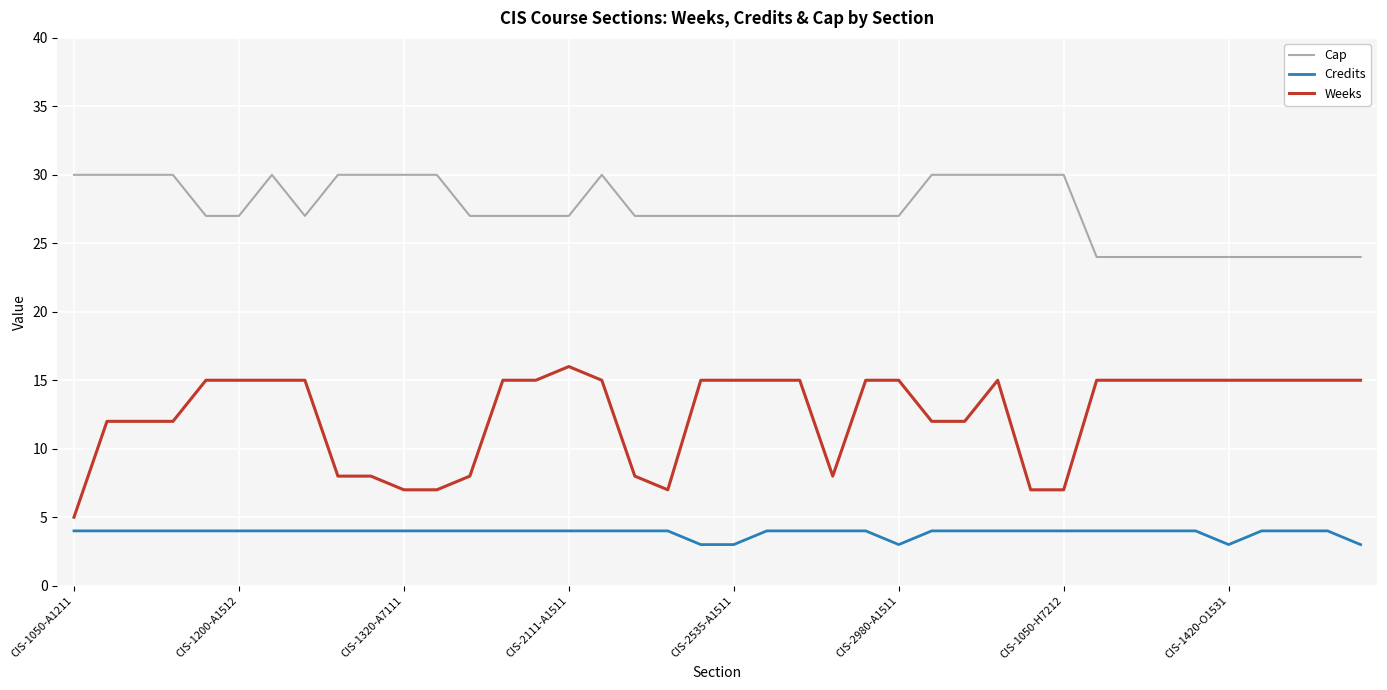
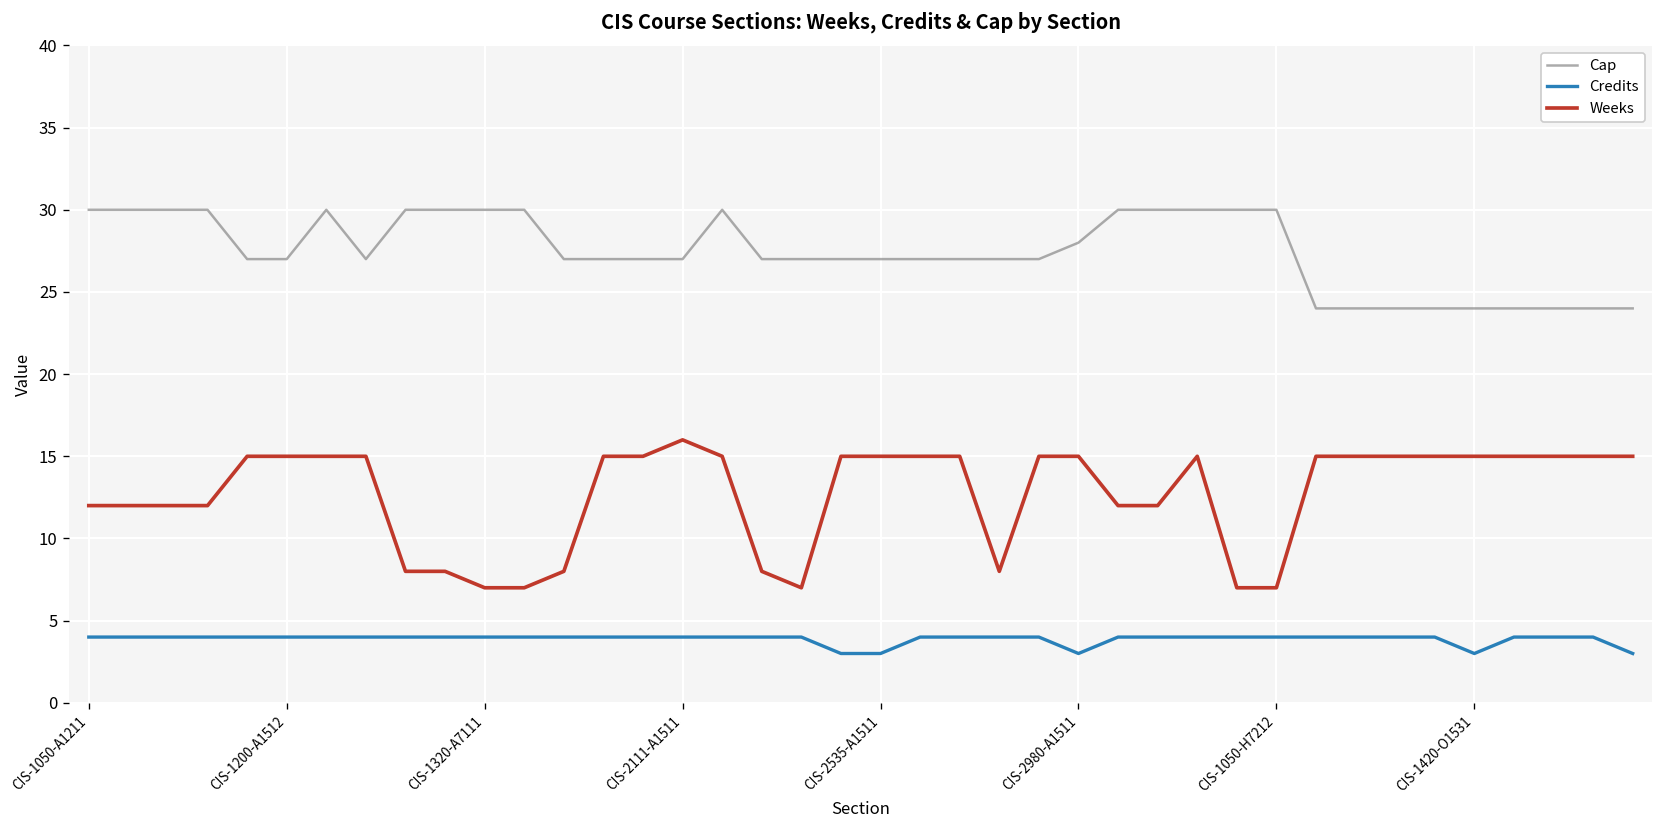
Weeks, CIS-1050-A1211: 5 -> 12
Cap, CIS-2980-A1511: 27 -> 28
